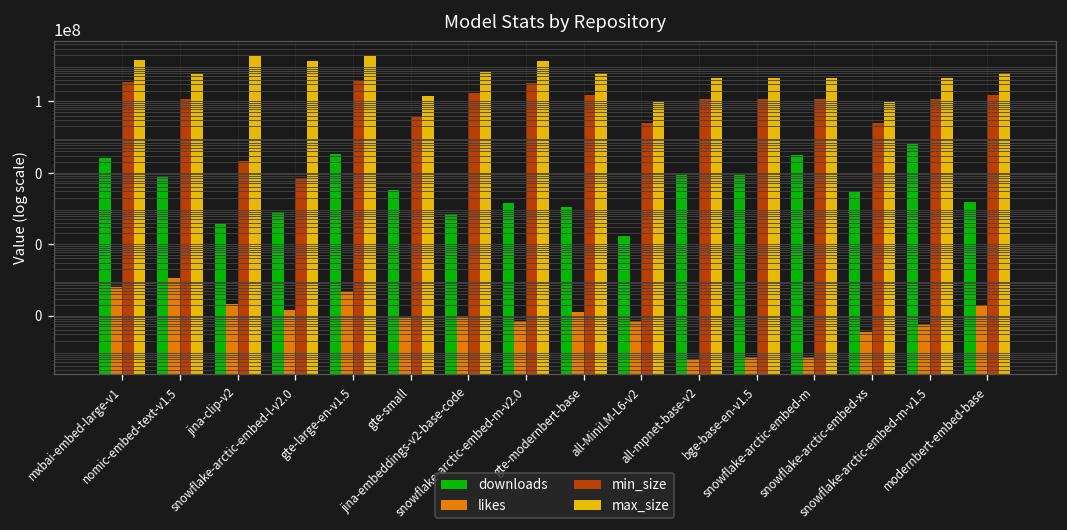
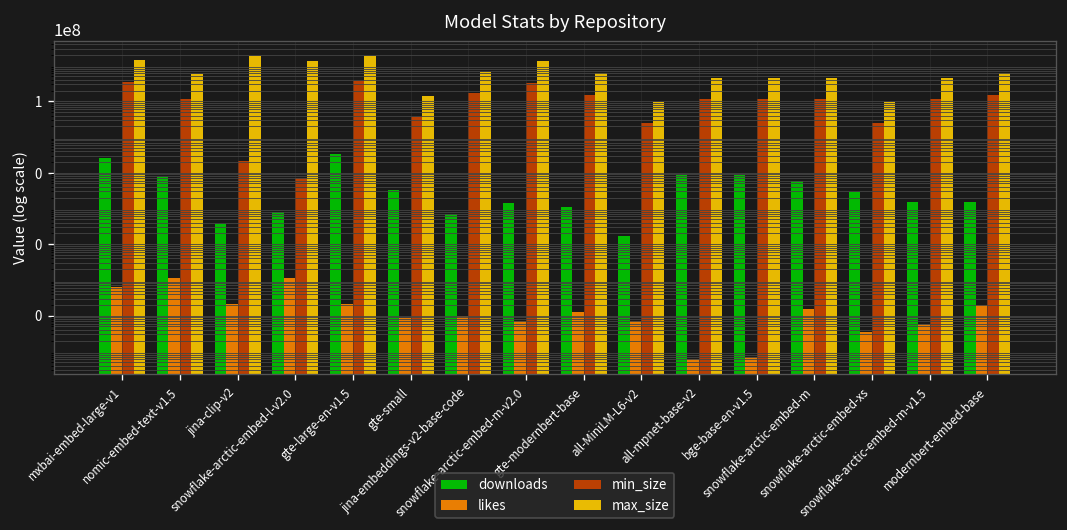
likes, snowflake-arctic-embed-l-v2.0: 100 -> 1100
likes, gte-large-en-v1.5: 500 -> 200
downloads, snowflake-arctic-embed-m: 3000000 -> 600000
likes, snowflake-arctic-embed-m: 7 -> 200
downloads, snowflake-arctic-embed-m-v1.5: 7000000 -> 100000
